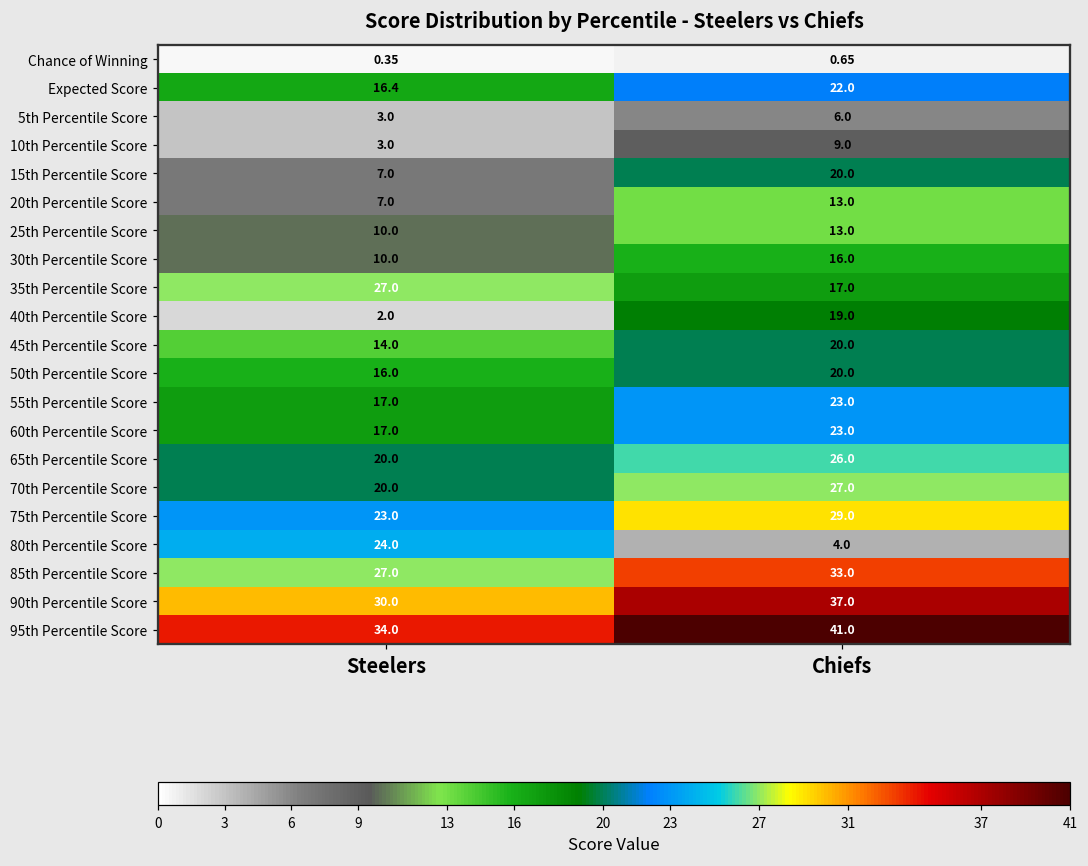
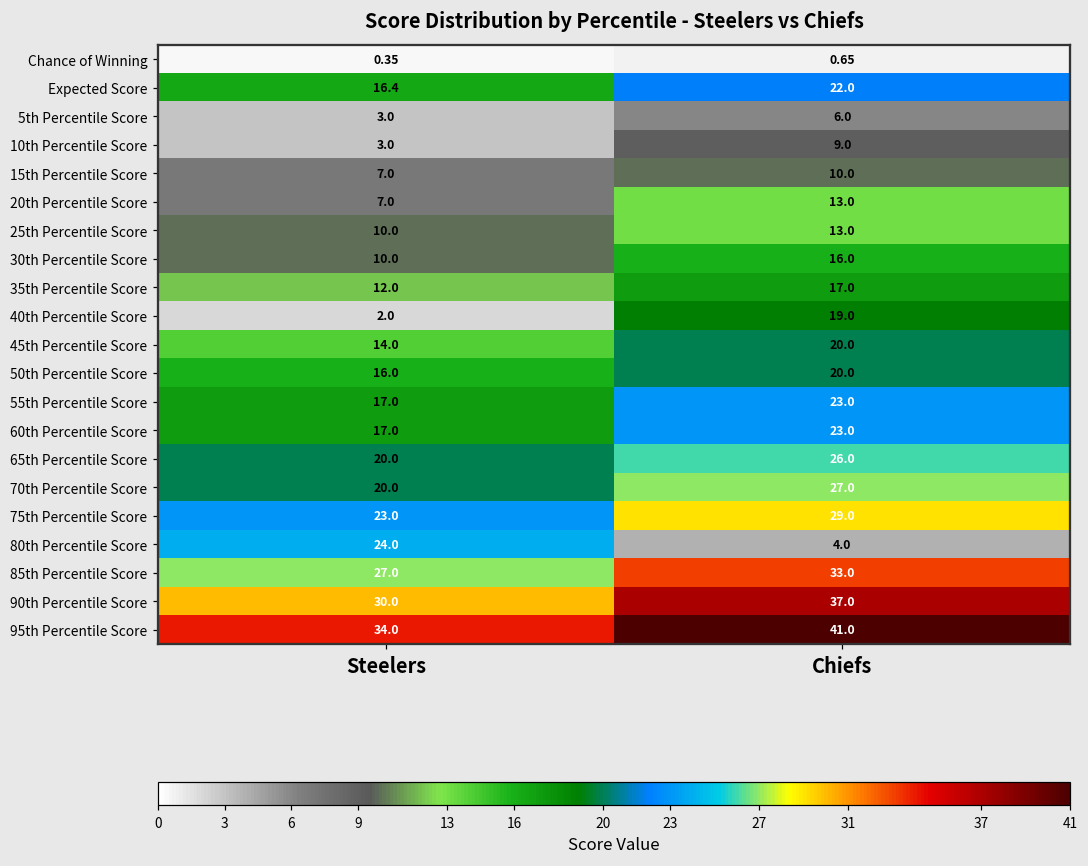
15th Percentile Score, Chiefs: 20.0 -> 10.0
35th Percentile Score, Steelers: 27.0 -> 12.0
